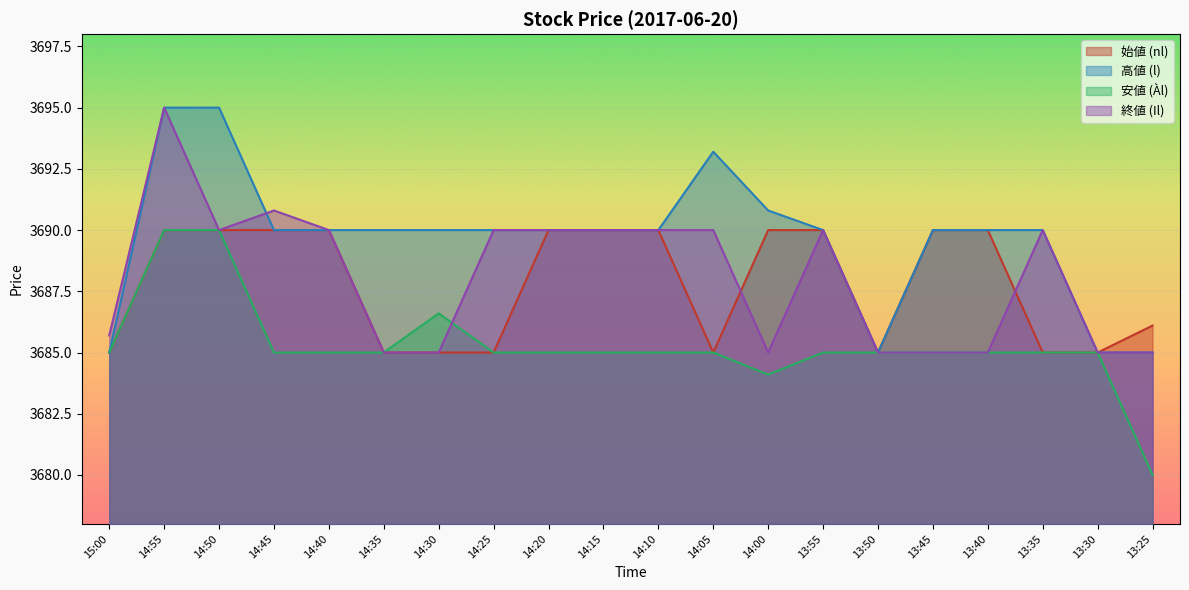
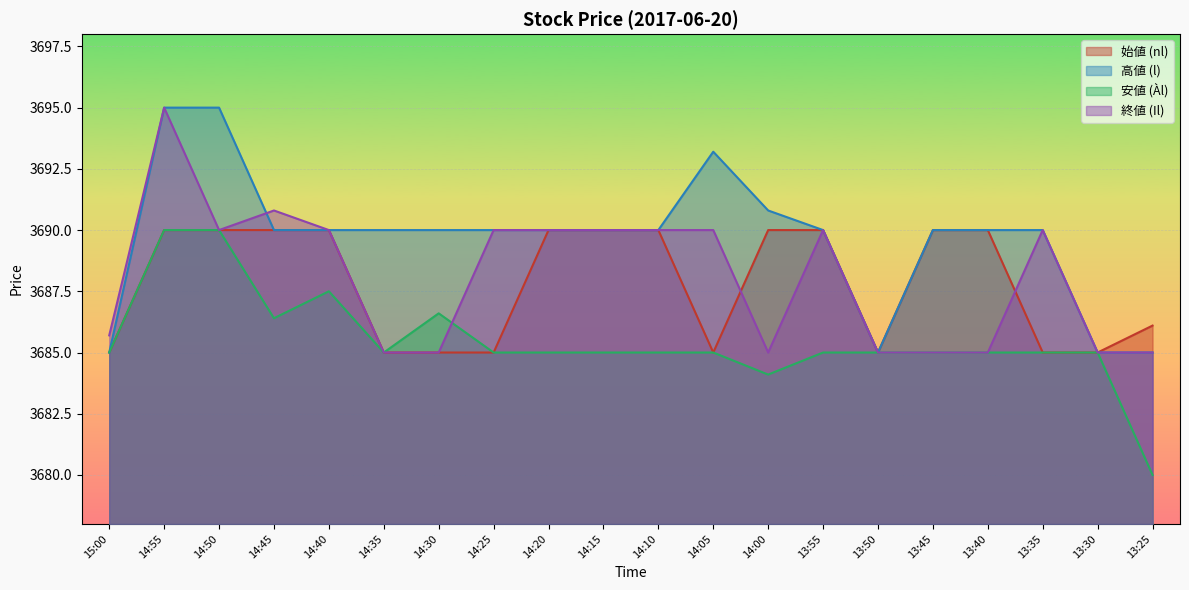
安値 (Àl), 14:45: 3685.0 -> 3686.4
安値 (Àl), 14:40: 3685.0 -> 3687.5
